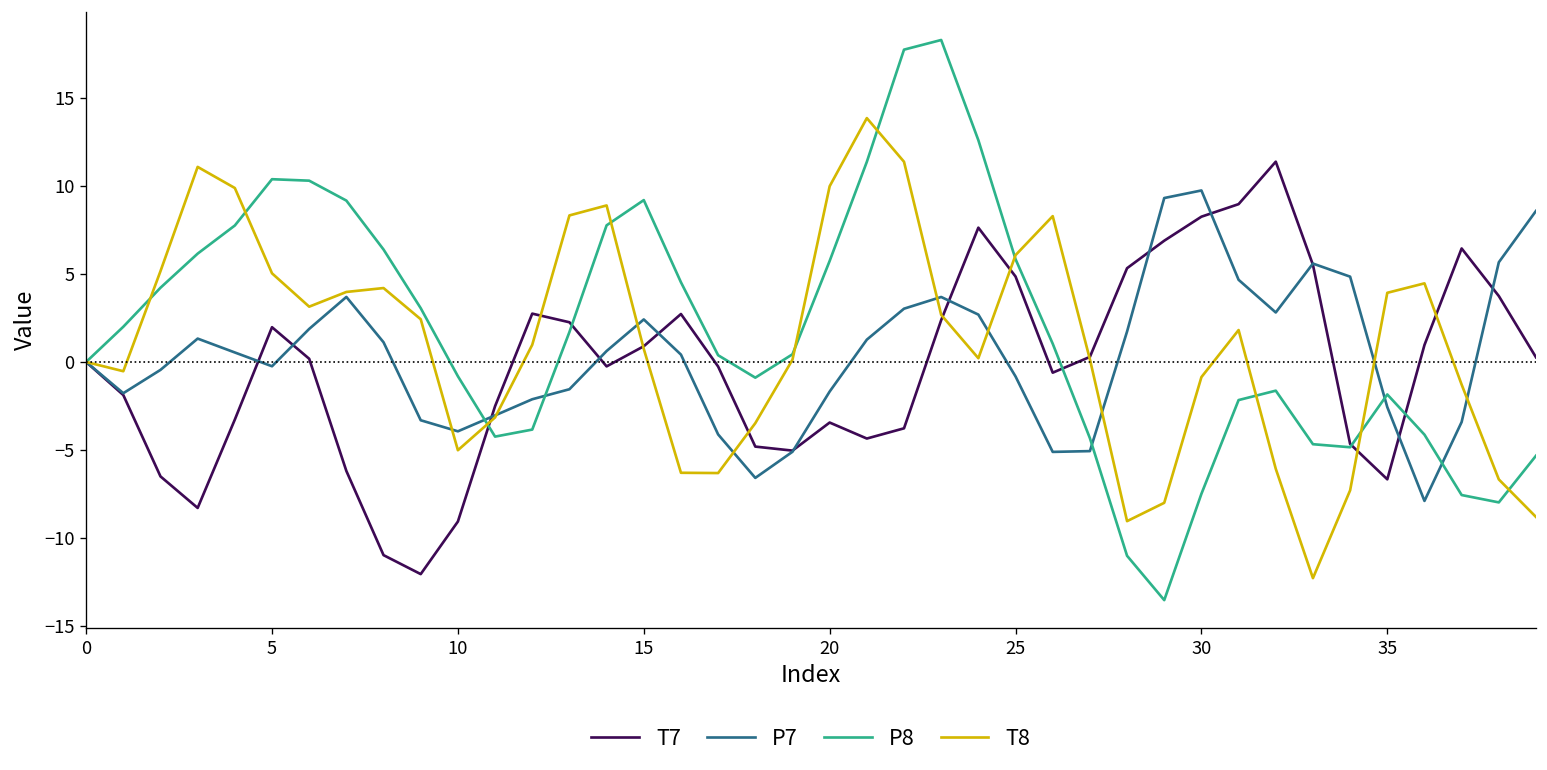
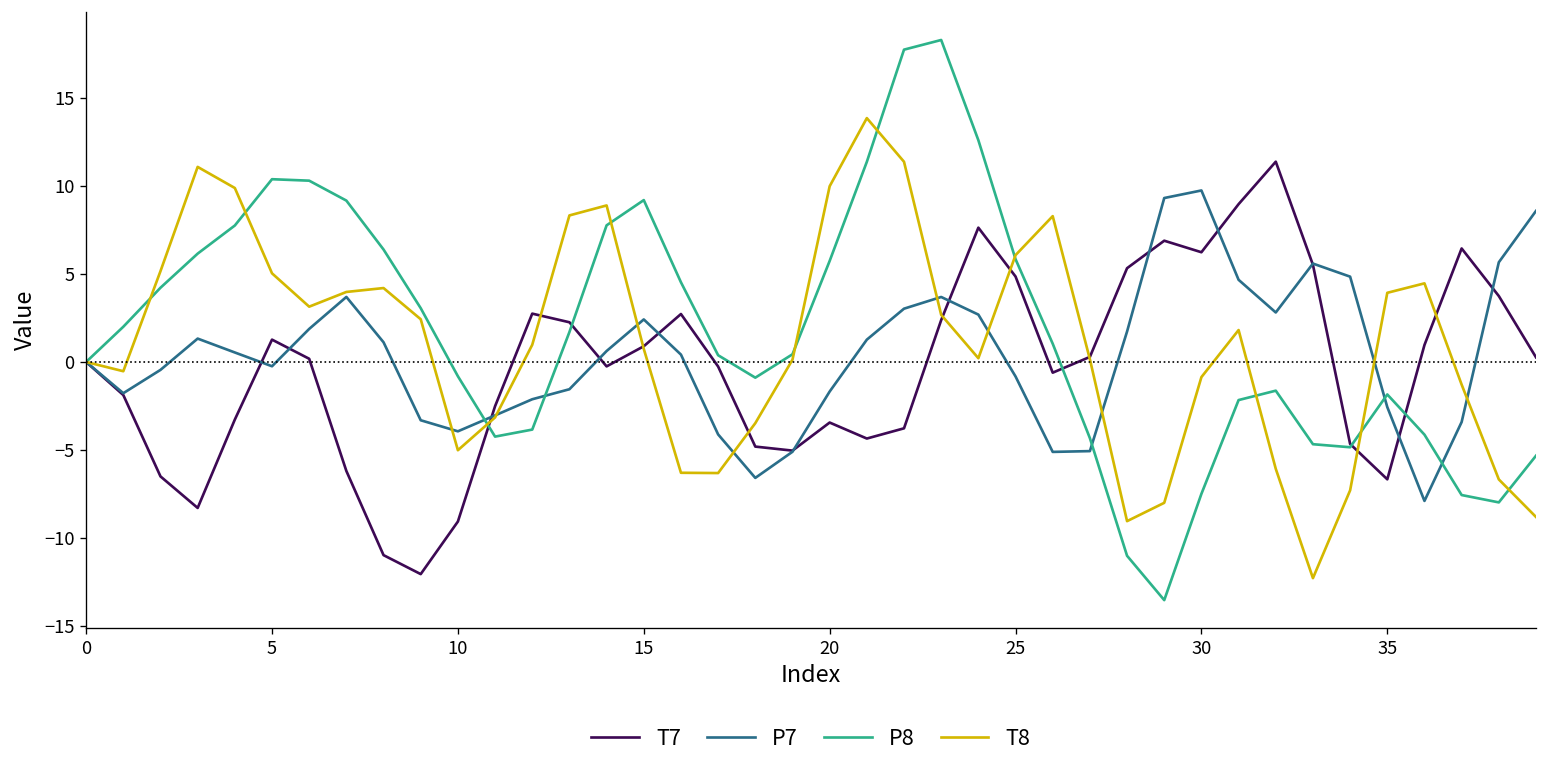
T7, 5: 2.0 -> 1.3
T7, 30: 8.3 -> 6.2
